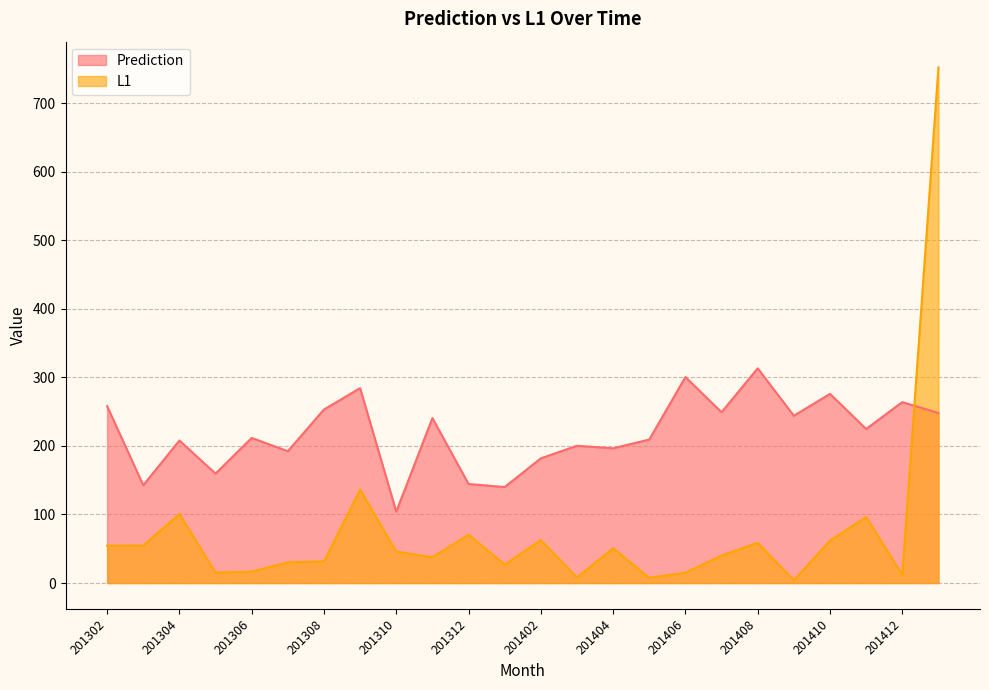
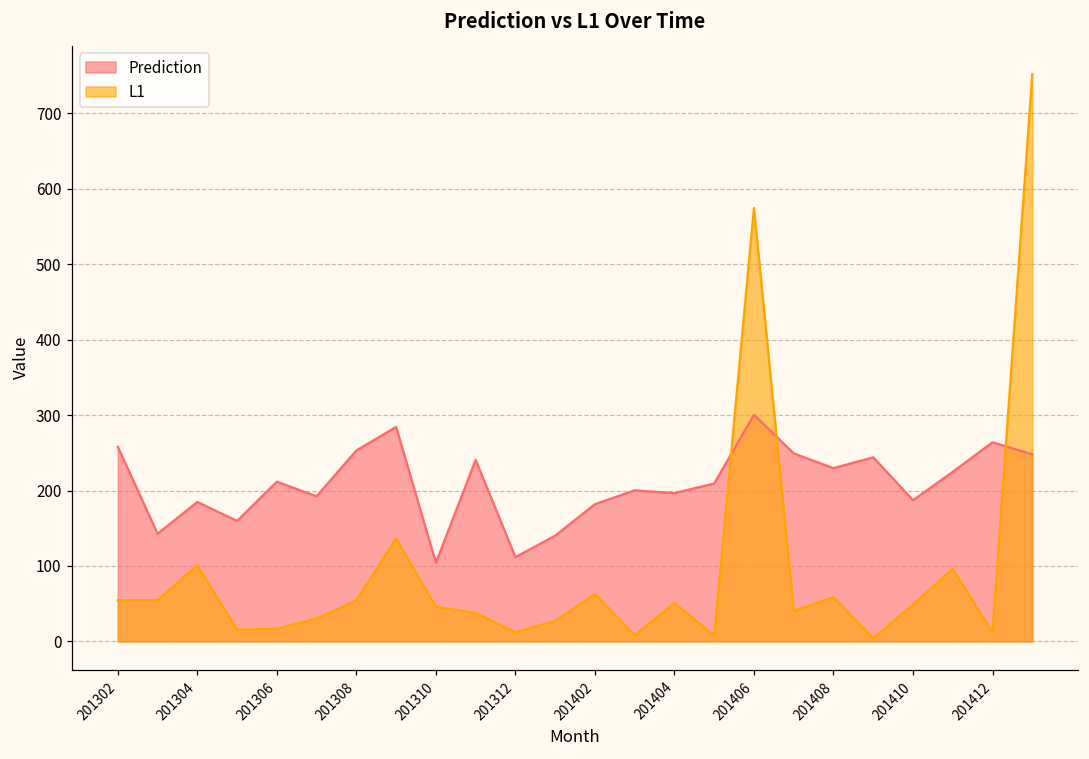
Prediction, 201304: 210 -> 180
L1, 201308: 30 -> 50
Prediction, 201312: 140 -> 110
L1, 201312: 70 -> 10
L1, 201406: 20 -> 570
Prediction, 201408: 310 -> 230
Prediction, 201410: 280 -> 190
L1, 201410: 60 -> 50
